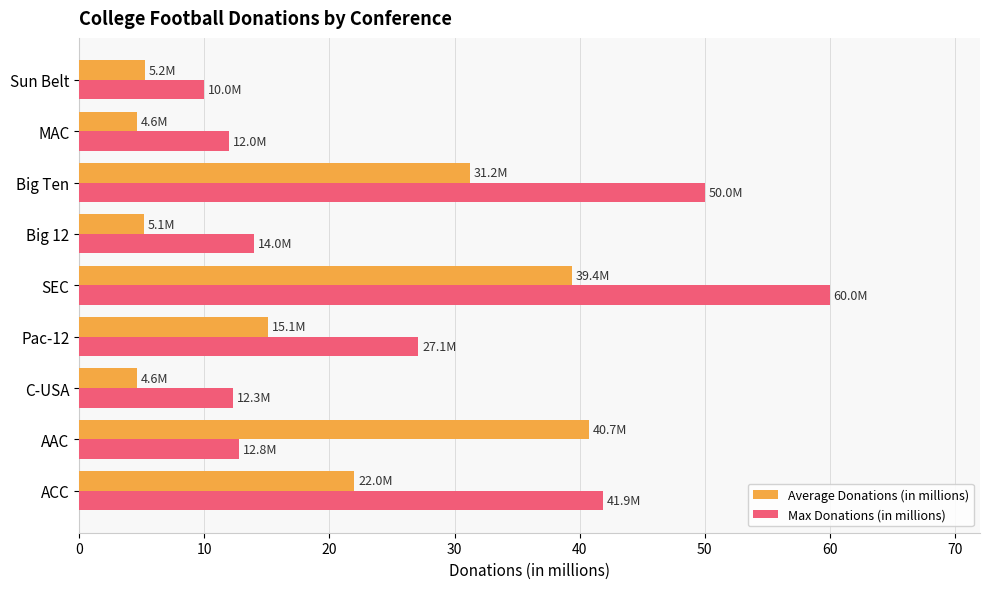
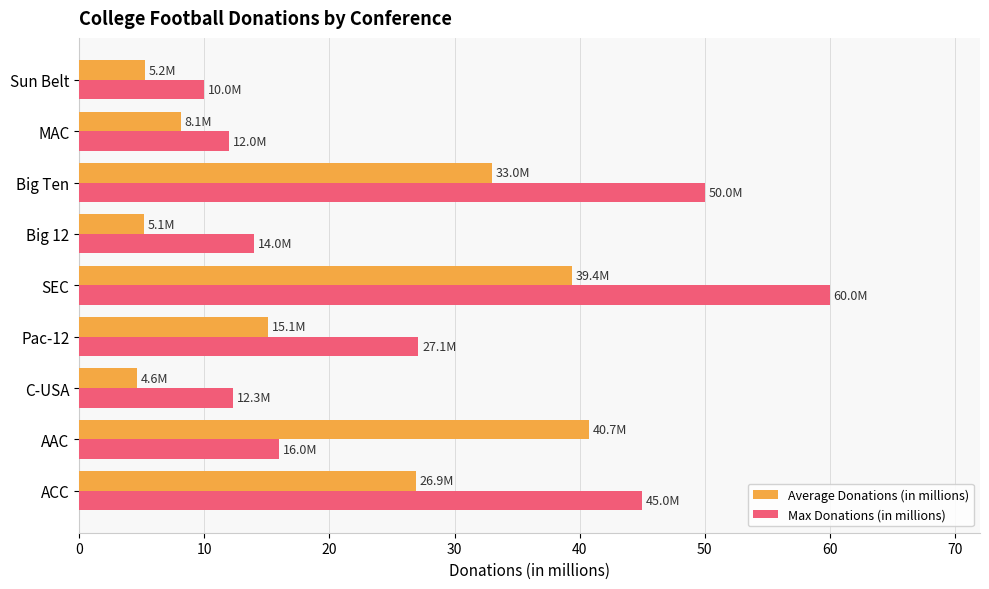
Average Donations (in millions), MAC: 4.6M -> 8.1M
Average Donations (in millions), Big Ten: 31.2M -> 33.0M
Max Donations (in millions), AAC: 12.8M -> 16.0M
Average Donations (in millions), ACC: 22.0M -> 26.9M
Max Donations (in millions), ACC: 41.9M -> 45.0M
